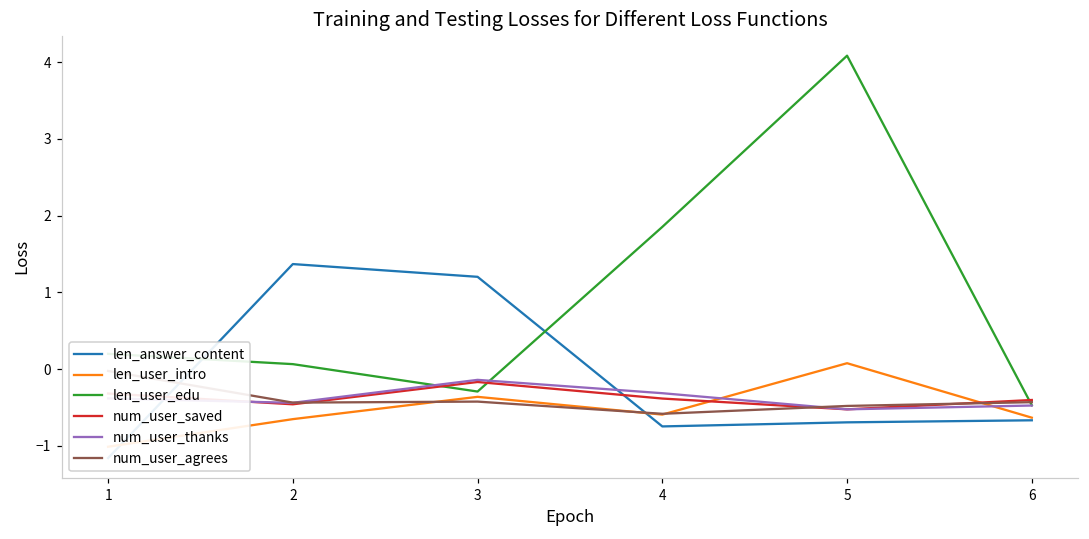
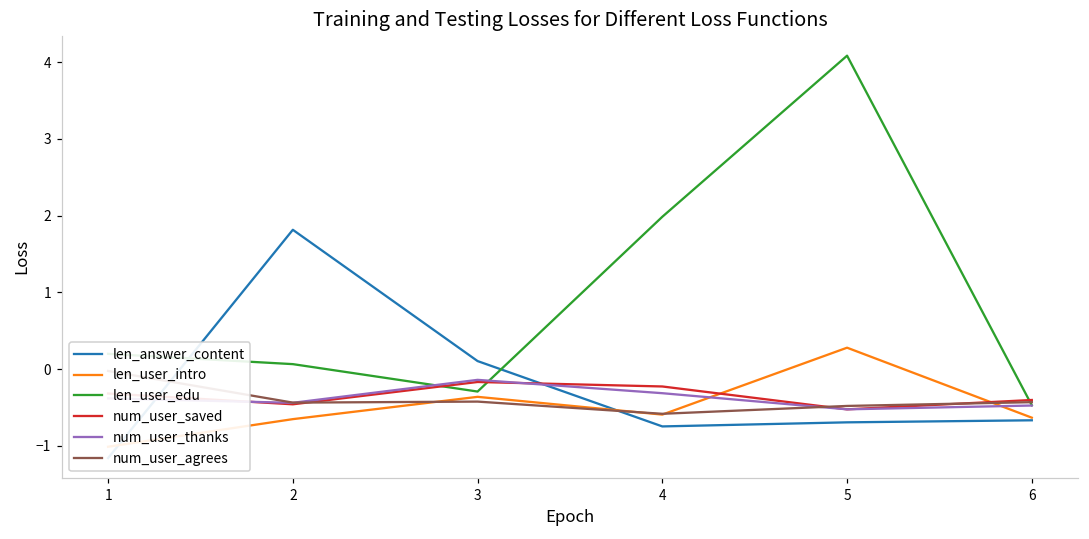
len_answer_content, 2: 1.4 -> 1.8
len_answer_content, 3: 1.2 -> 0.1
len_user_edu, 4: 1.9 -> 2.0
num_user_saved, 4: -0.4 -> -0.2
len_user_intro, 5: 0.1 -> 0.3
